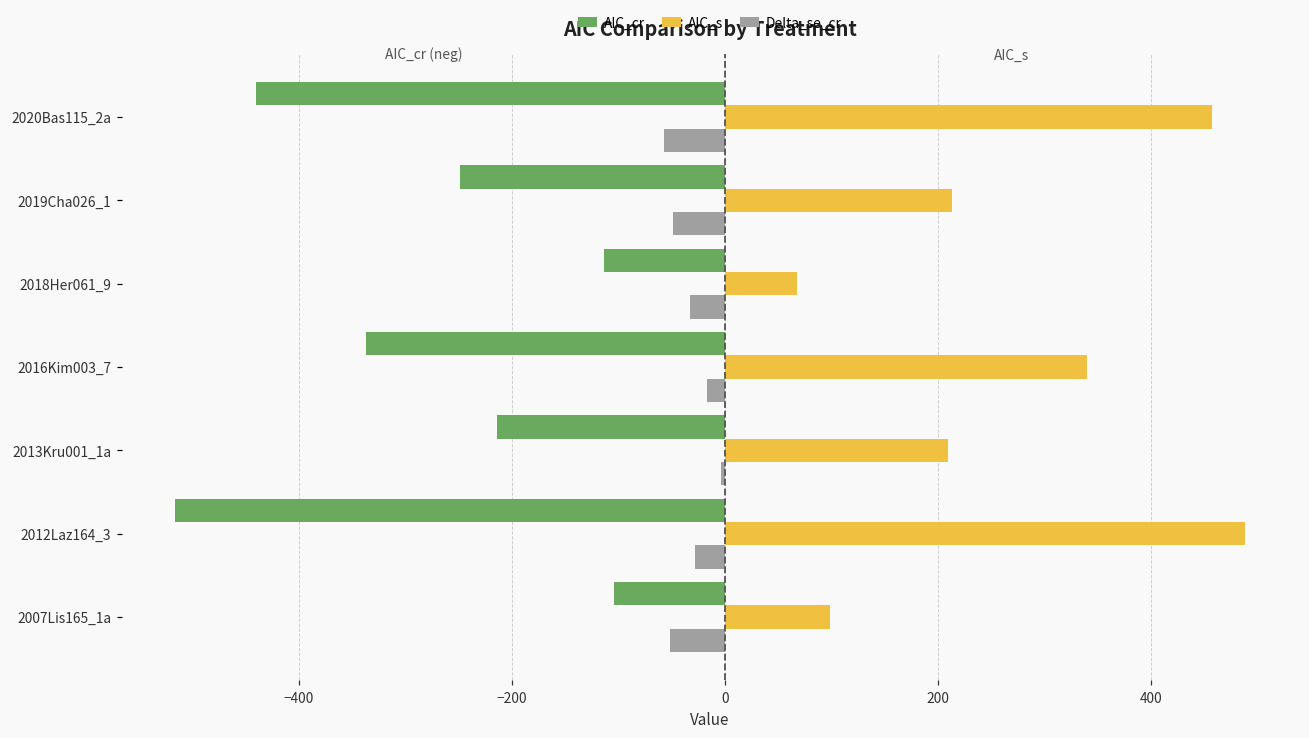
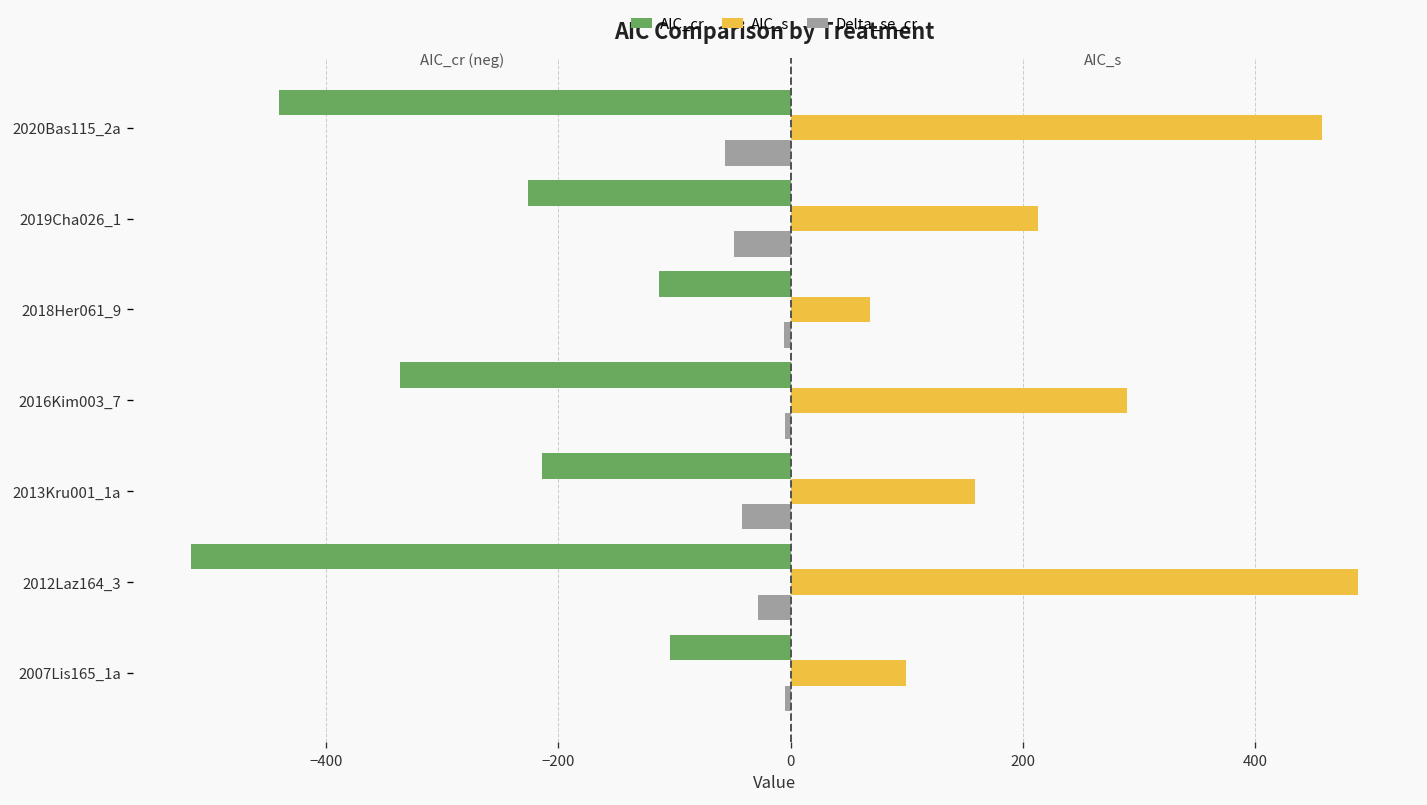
AIC_cr, 2019Cha026_1: -250 -> -230
Delta_se_cr, 2018Her061_9: -30 -> -10
AIC_s, 2016Kim003_7: 340 -> 290
Delta_se_cr, 2016Kim003_7: -20 -> 0
AIC_s, 2013Kru001_1a: 210 -> 160
Delta_se_cr, 2013Kru001_1a: 0 -> -40
Delta_se_cr, 2007Lis165_1a: -50 -> 0
